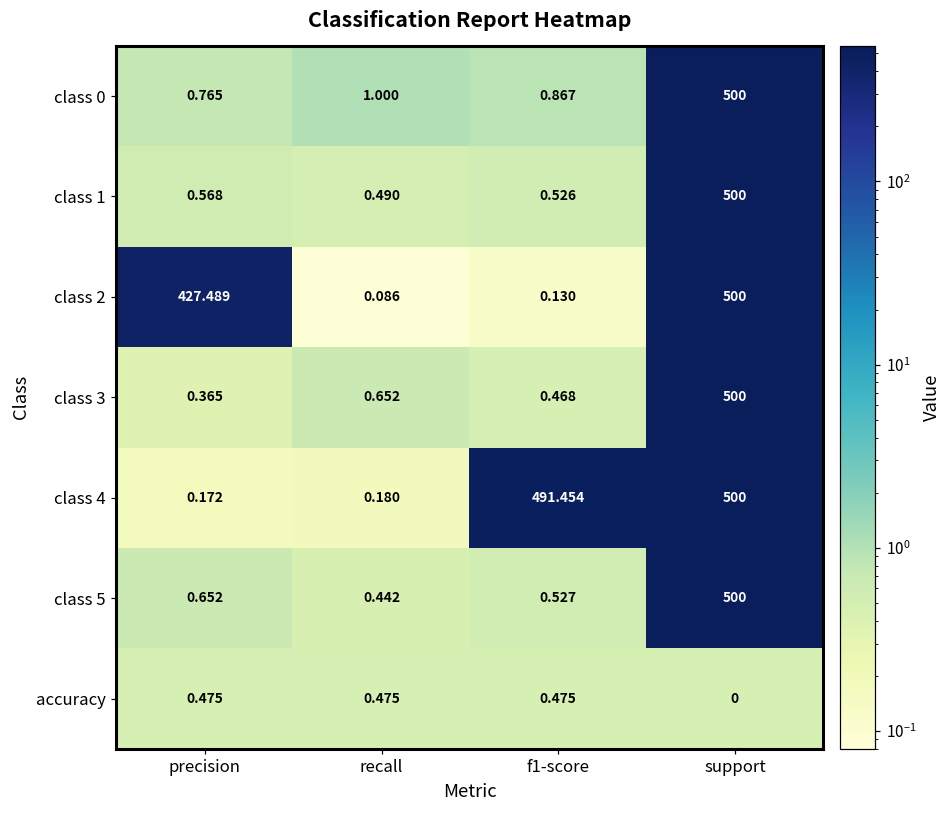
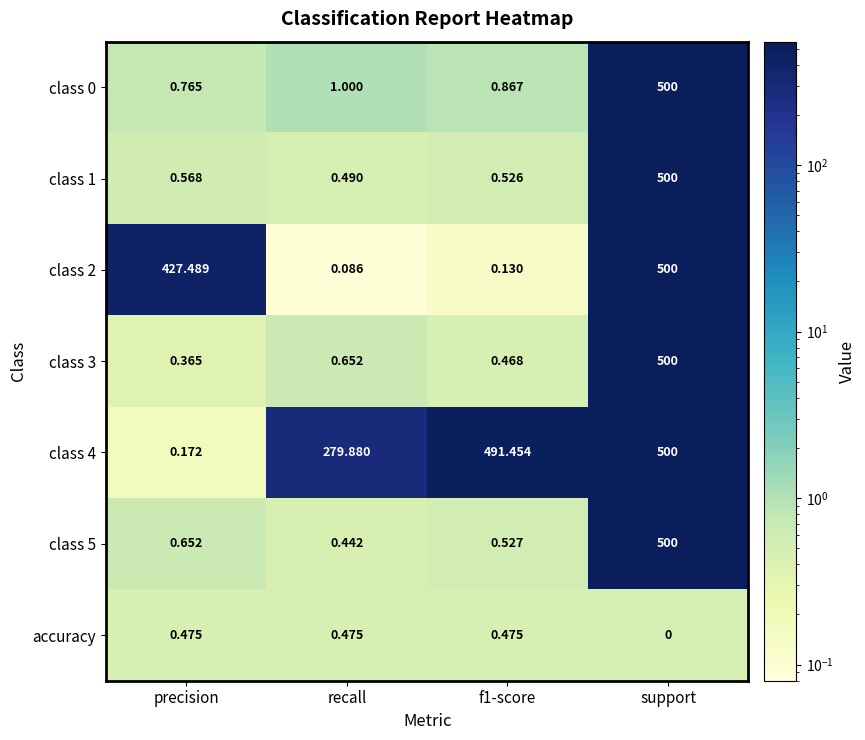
class 4, recall: 0.180 -> 279.880
